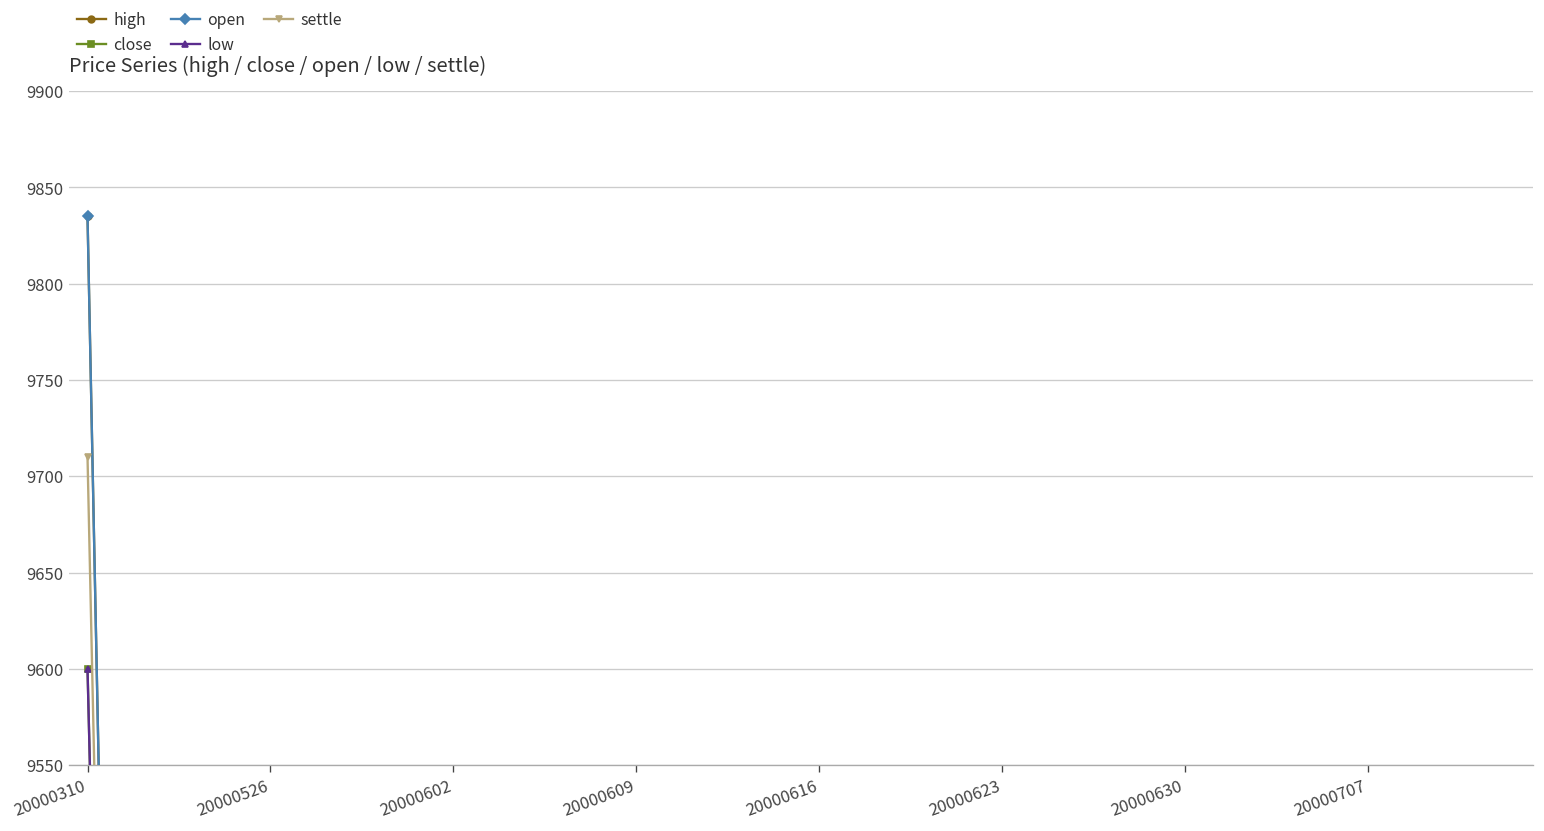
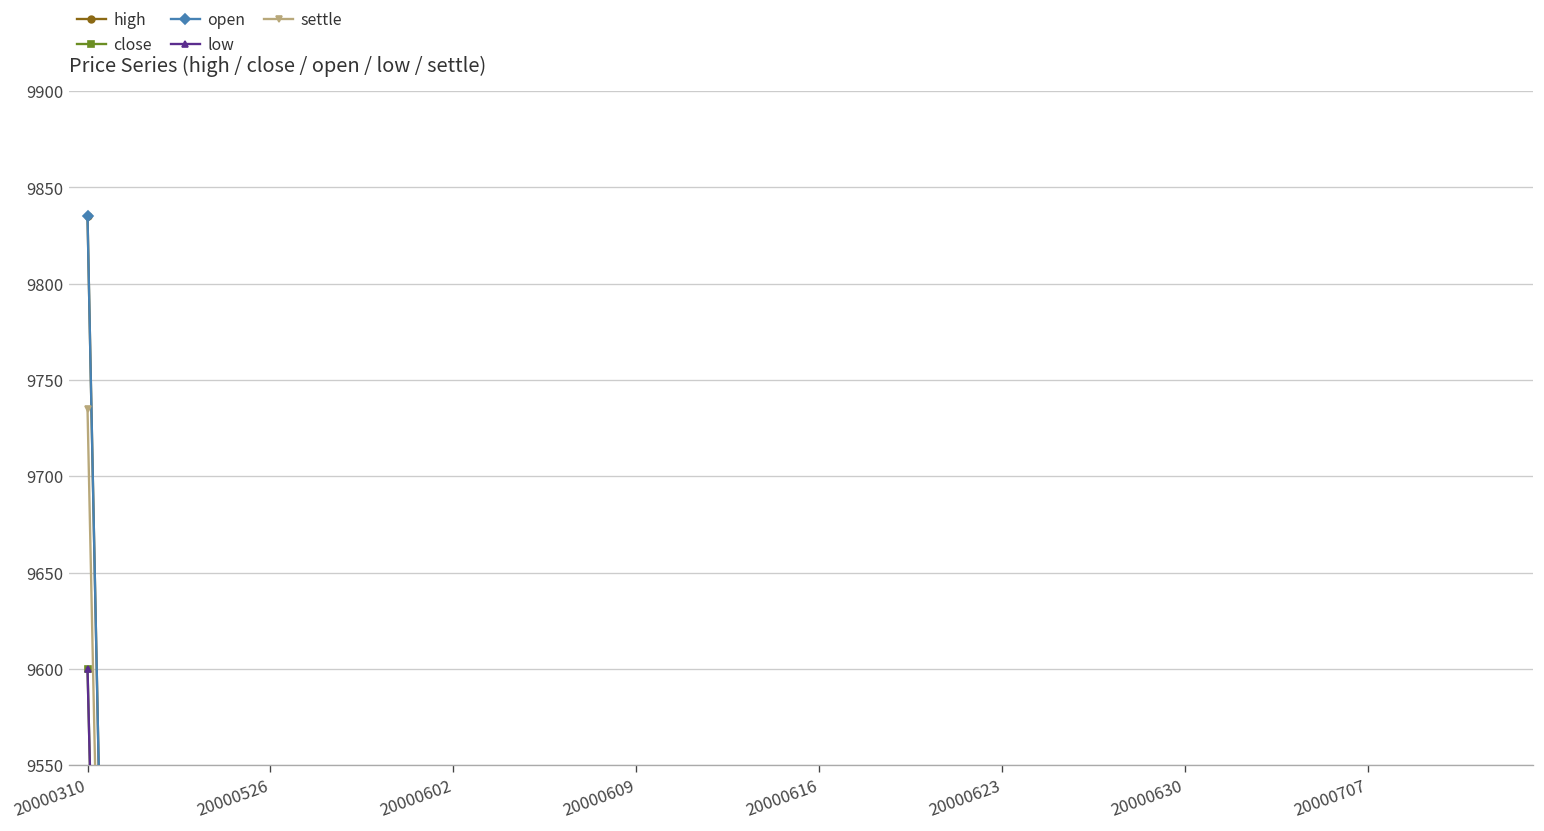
settle, 20000310: 9710 -> 9735
